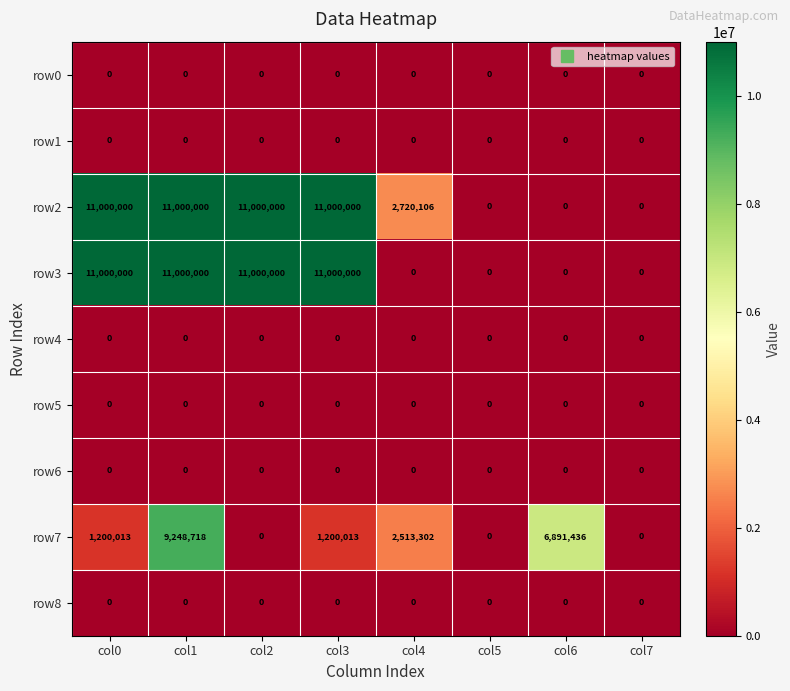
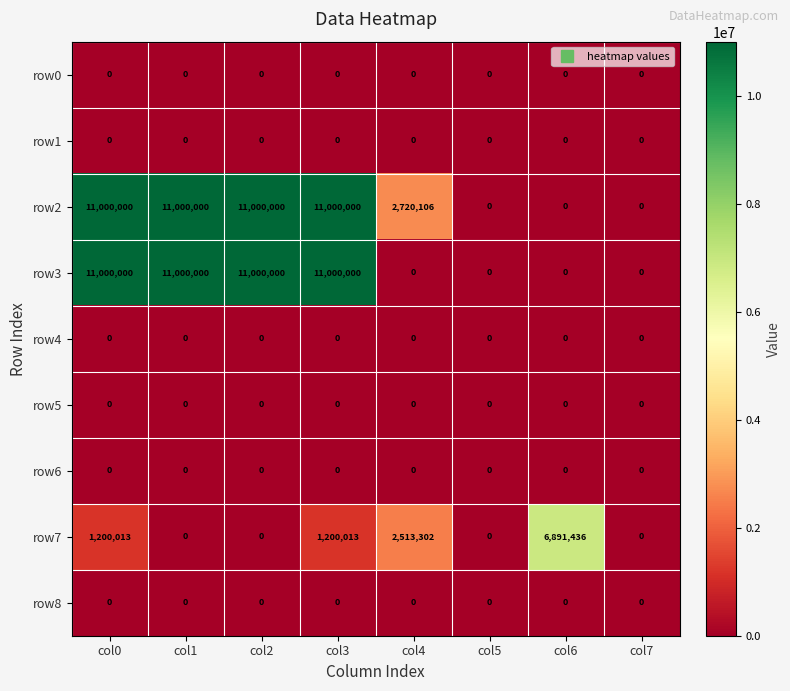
row7, col1: 9,248,718 -> 0
